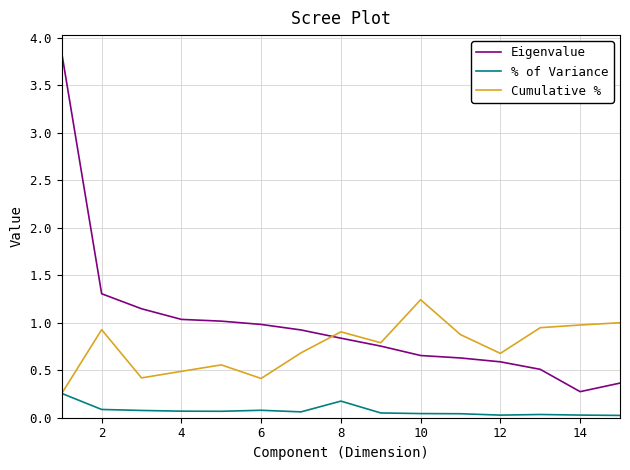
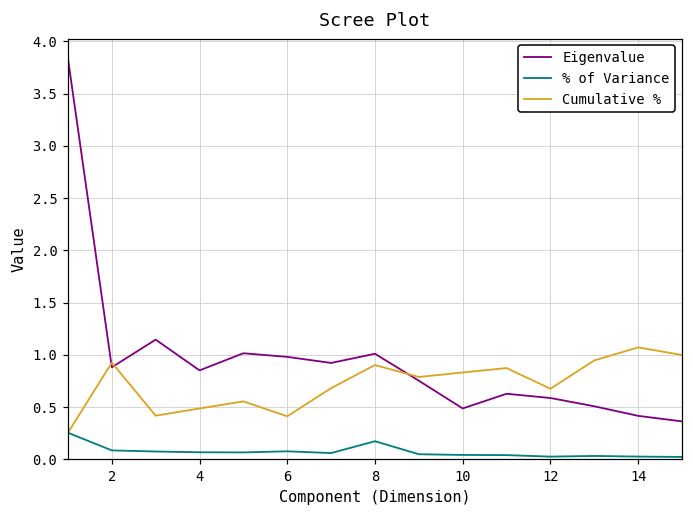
Eigenvalue, 2: 1.3 -> 0.9
Eigenvalue, 4: 1.0 -> 0.9
Eigenvalue, 8: 0.8 -> 1.0
Eigenvalue, 10: 0.7 -> 0.5
Cumulative %, 10: 1.2 -> 0.8
Eigenvalue, 14: 0.3 -> 0.4
Cumulative %, 14: 1.0 -> 1.1
